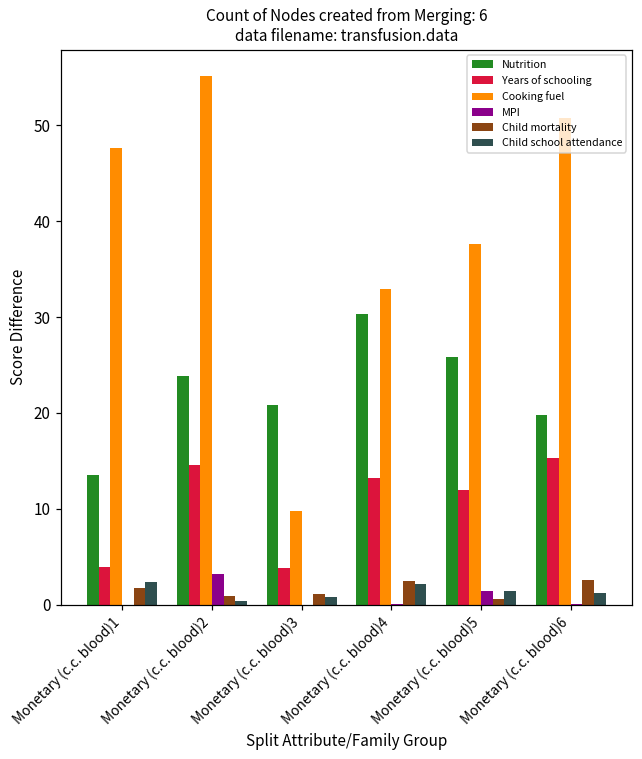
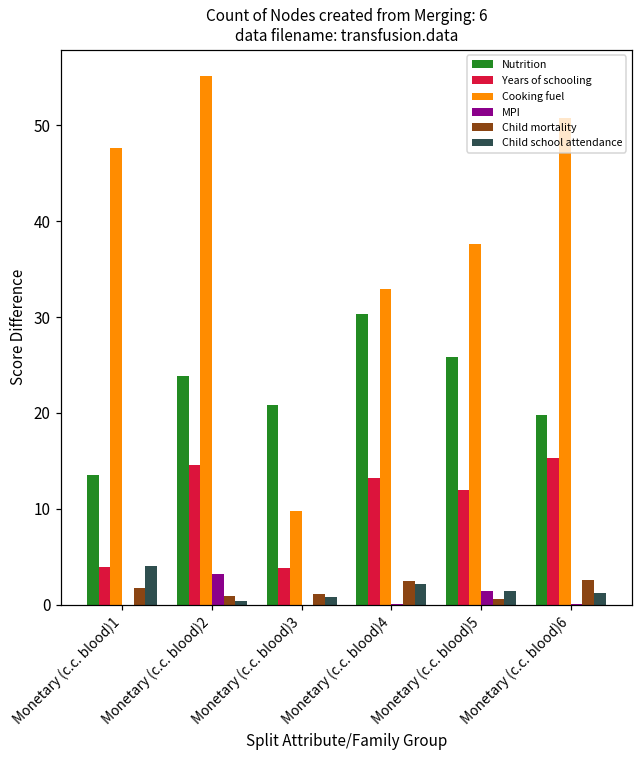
Child school attendance, Monetary (c.c. blood)1: 2 -> 4
